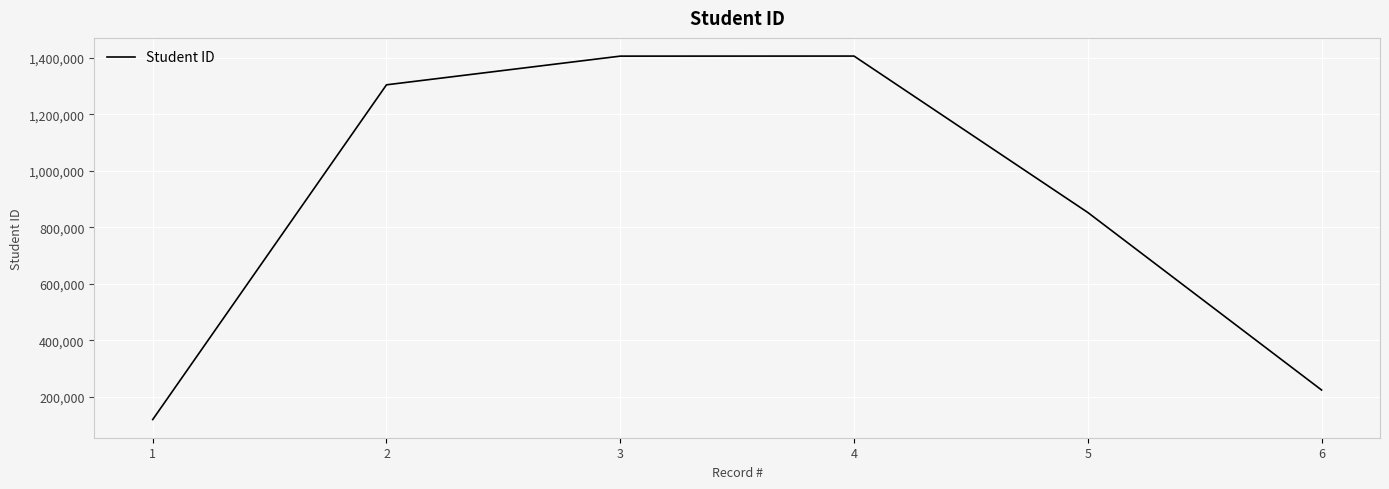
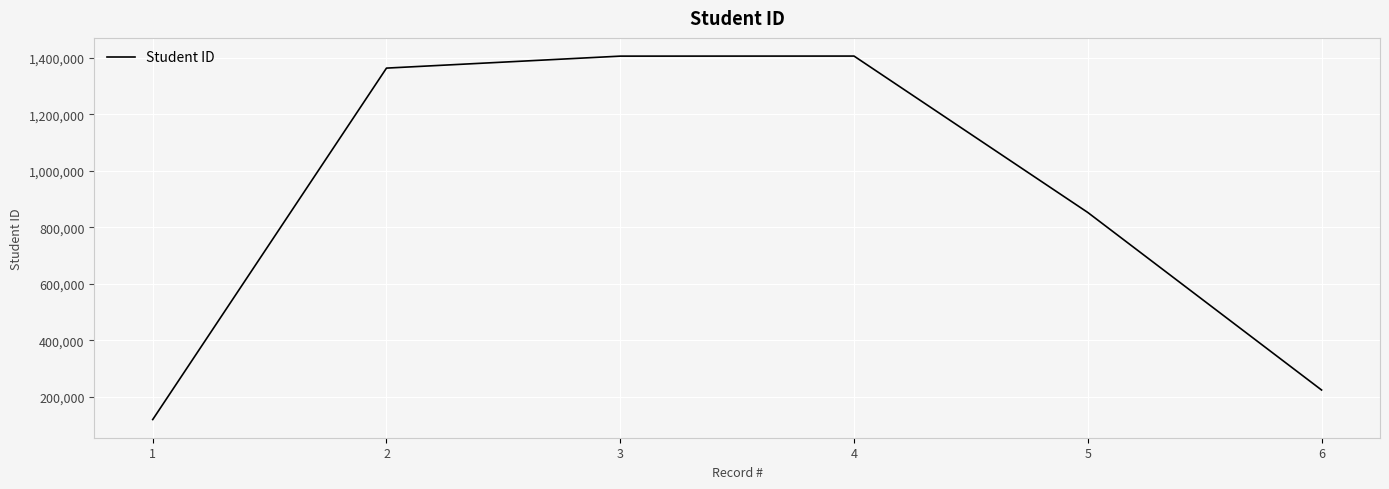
2: 1,300,000 -> 1,360,000
